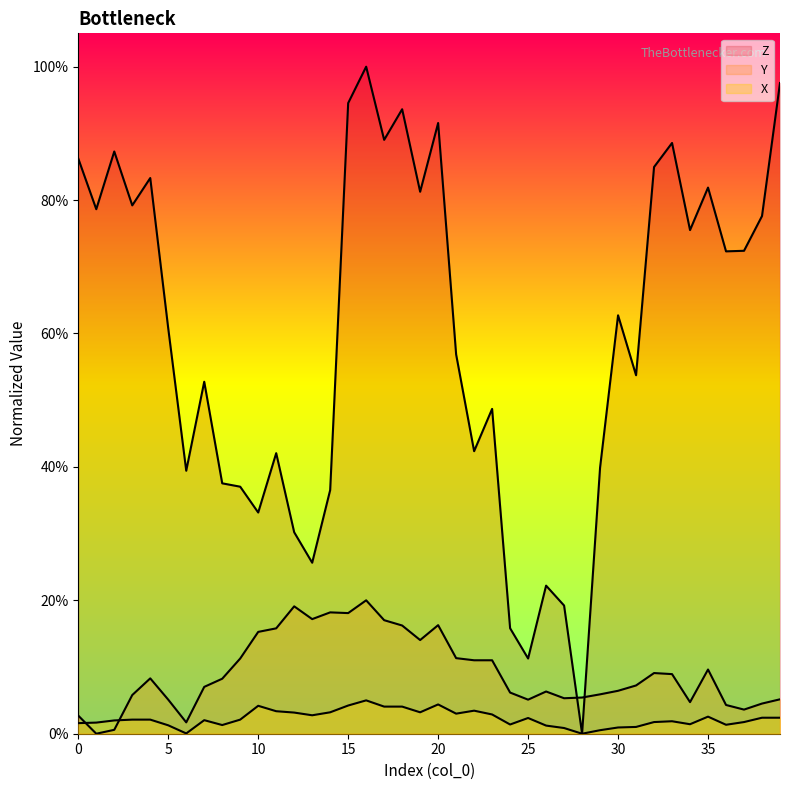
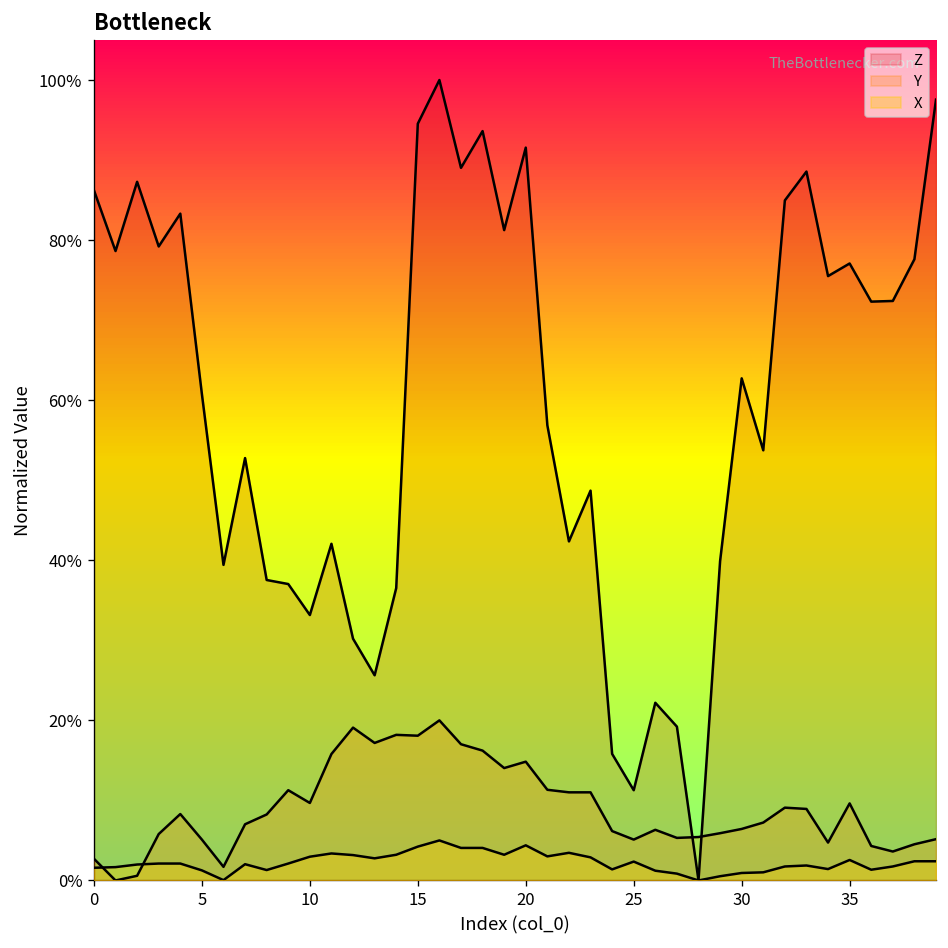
Y, 10: 15% -> 10%
X, 10: 4% -> 3%
Y, 20: 16% -> 15%
Z, 35: 82% -> 77%
